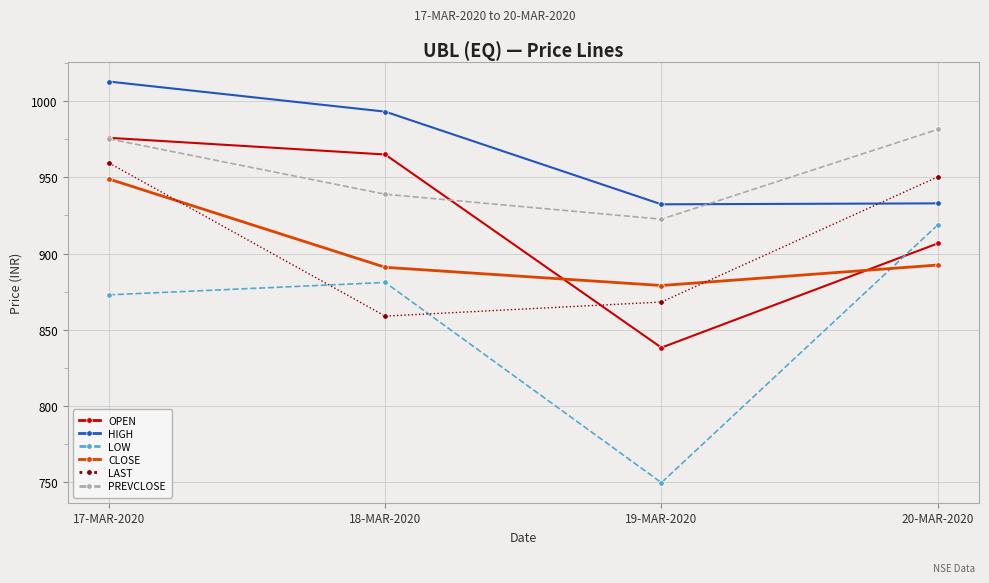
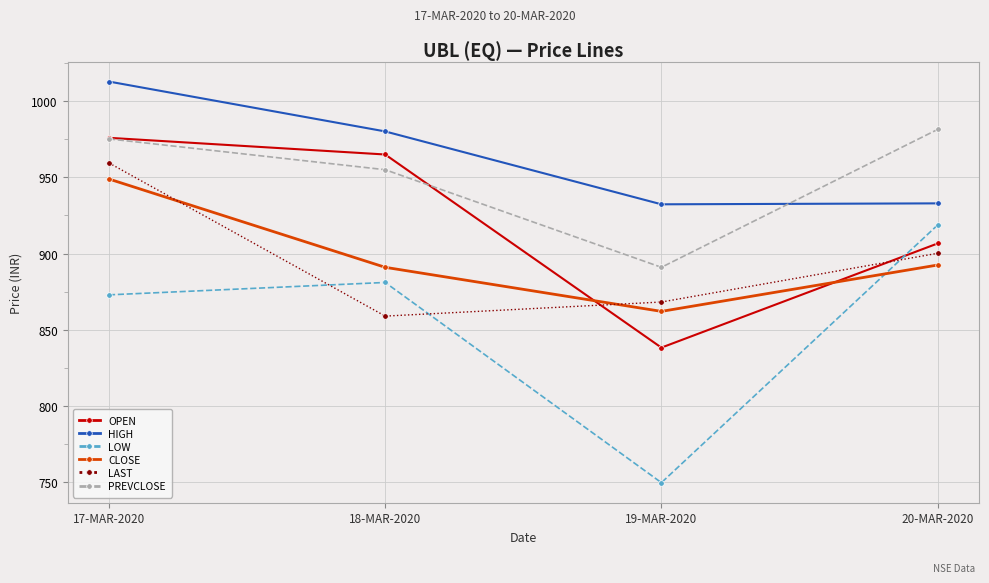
HIGH, 18-MAR-2020: 993 -> 980
PREVCLOSE, 18-MAR-2020: 939 -> 955
CLOSE, 19-MAR-2020: 879 -> 862
PREVCLOSE, 19-MAR-2020: 923 -> 891
LAST, 20-MAR-2020: 950 -> 900
